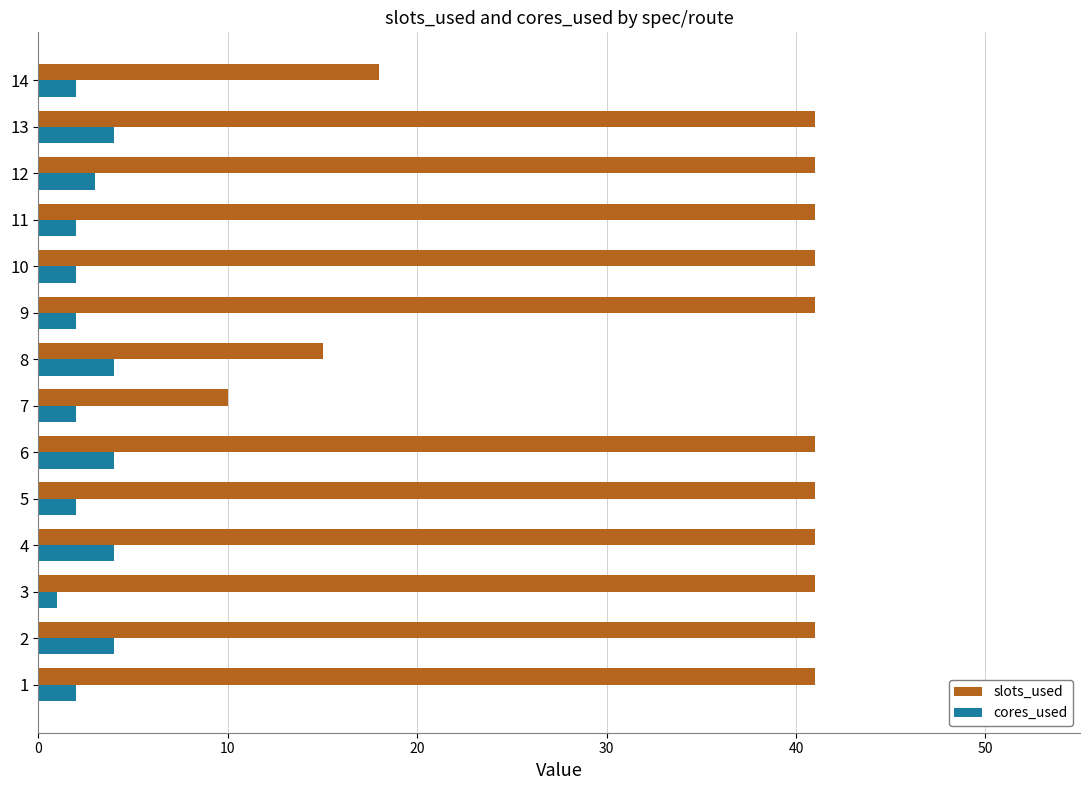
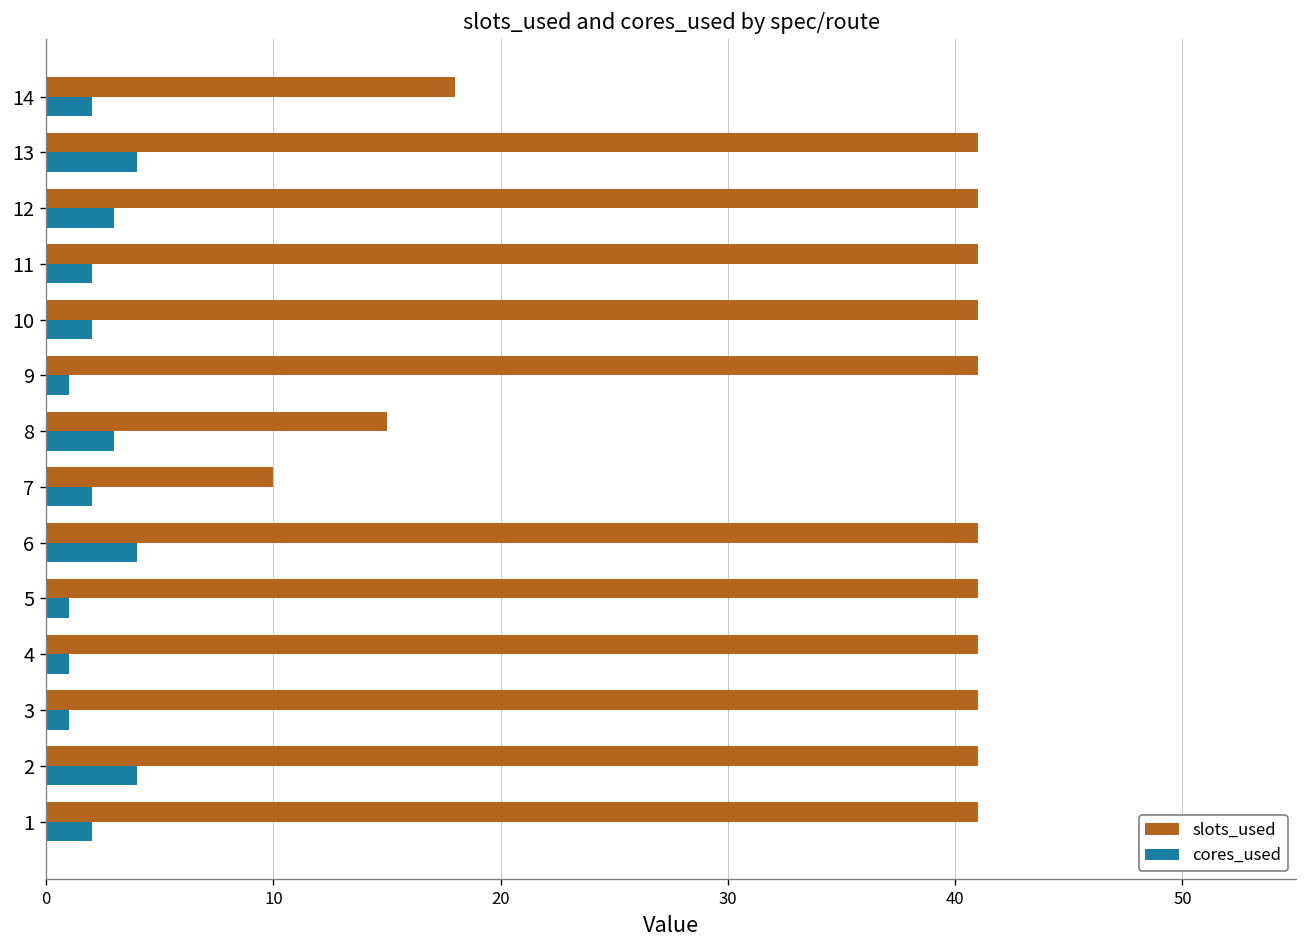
cores_used, 9: 2 -> 1
cores_used, 8: 4 -> 3
cores_used, 5: 2 -> 1
cores_used, 4: 4 -> 1
